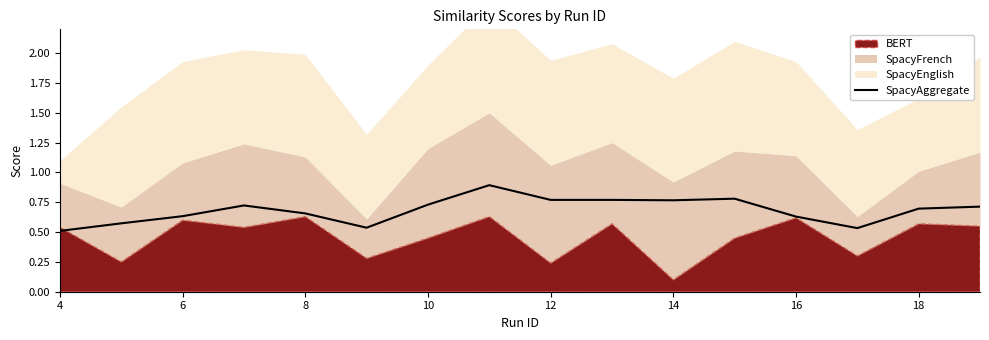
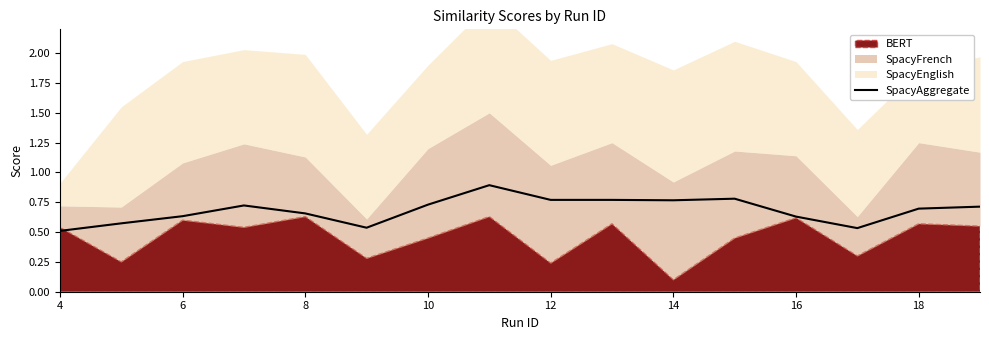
SpacyFrench, 4: 0.37 -> 0.18
SpacyEnglish, 14: 0.87 -> 0.94
SpacyFrench, 18: 0.44 -> 0.68
